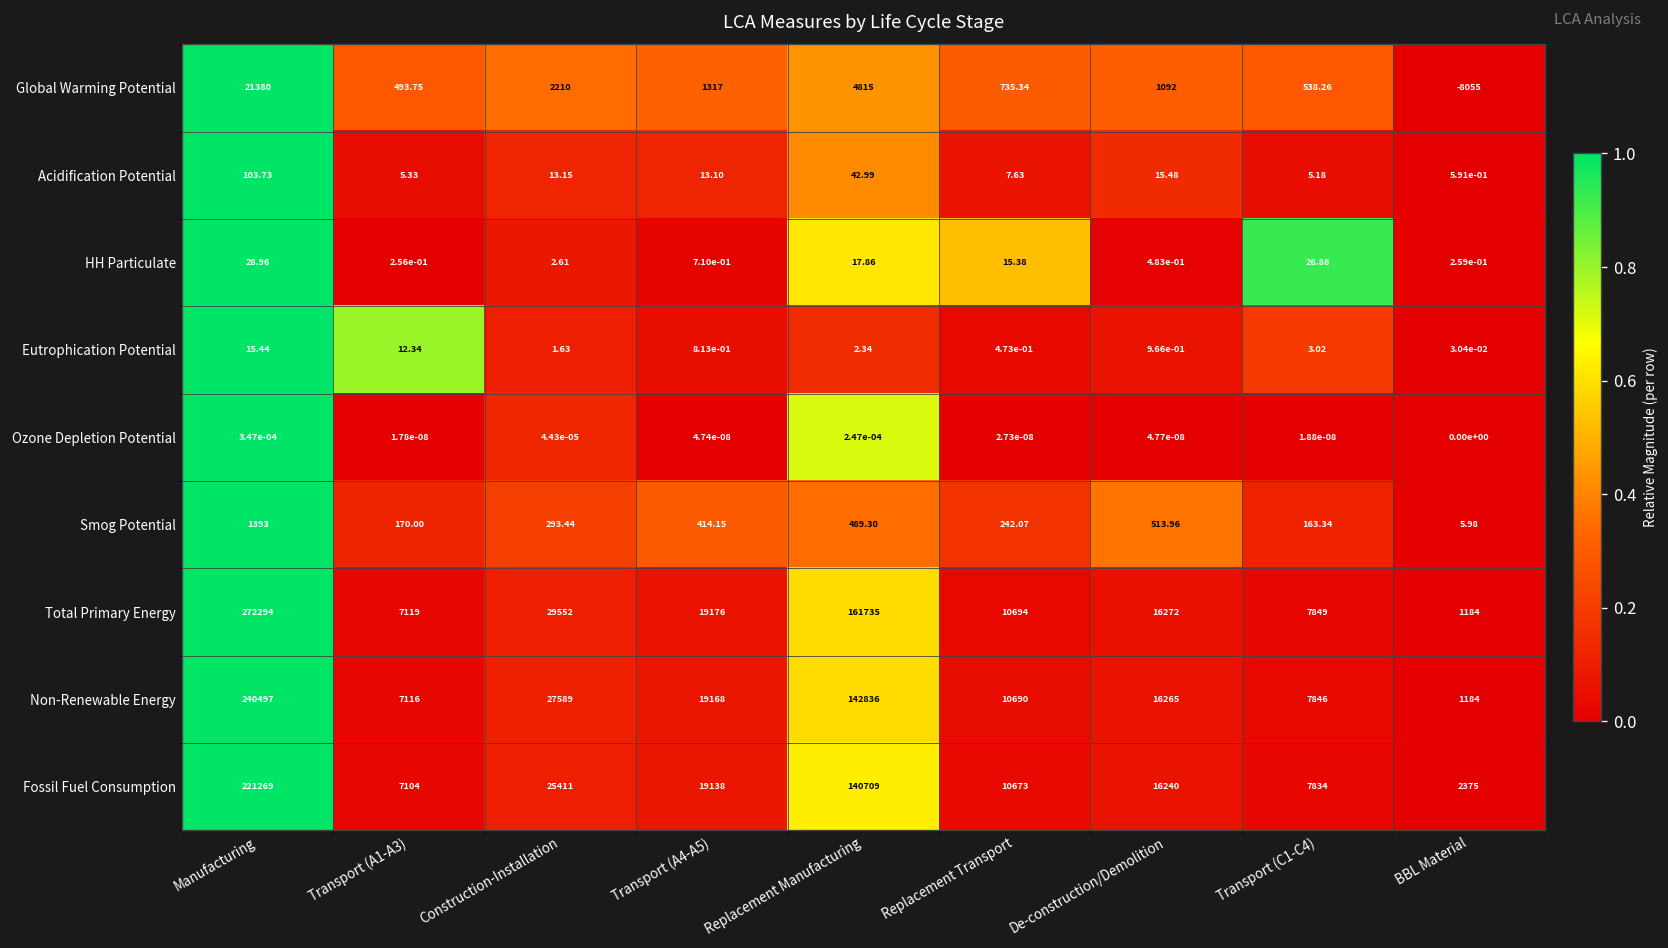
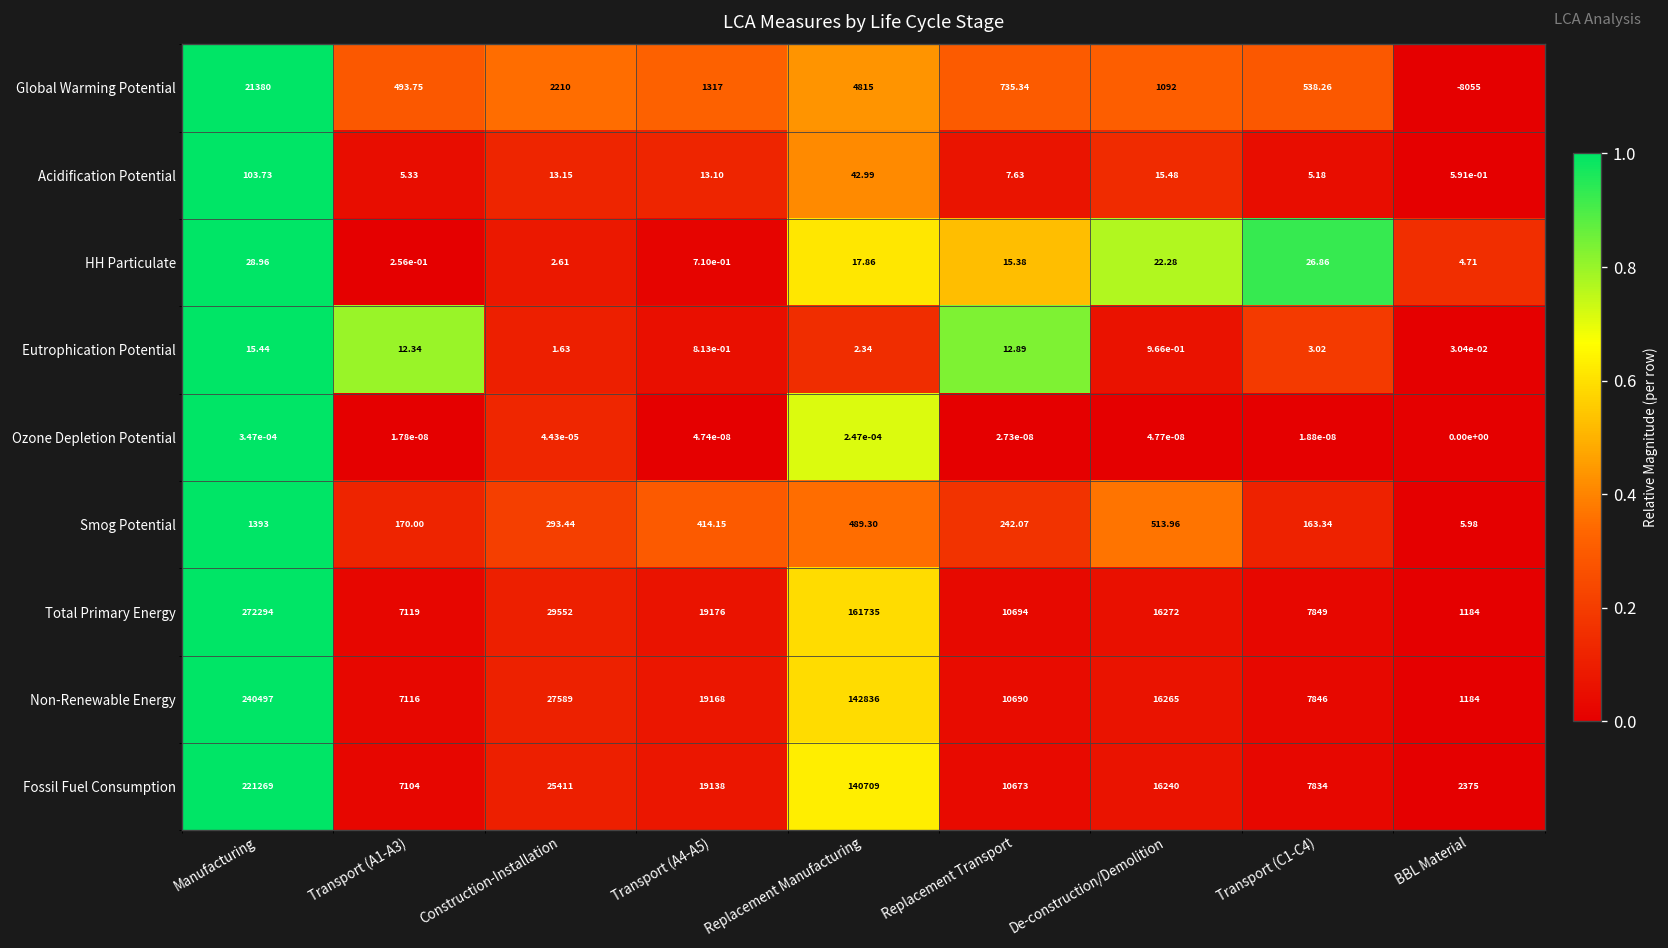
HH Particulate, De-construction/Demolition: 4.83e-01 -> 22.28
HH Particulate, BBL Material: 2.59e-01 -> 4.71
Eutrophication Potential, Replacement Transport: 4.73e-01 -> 12.89
